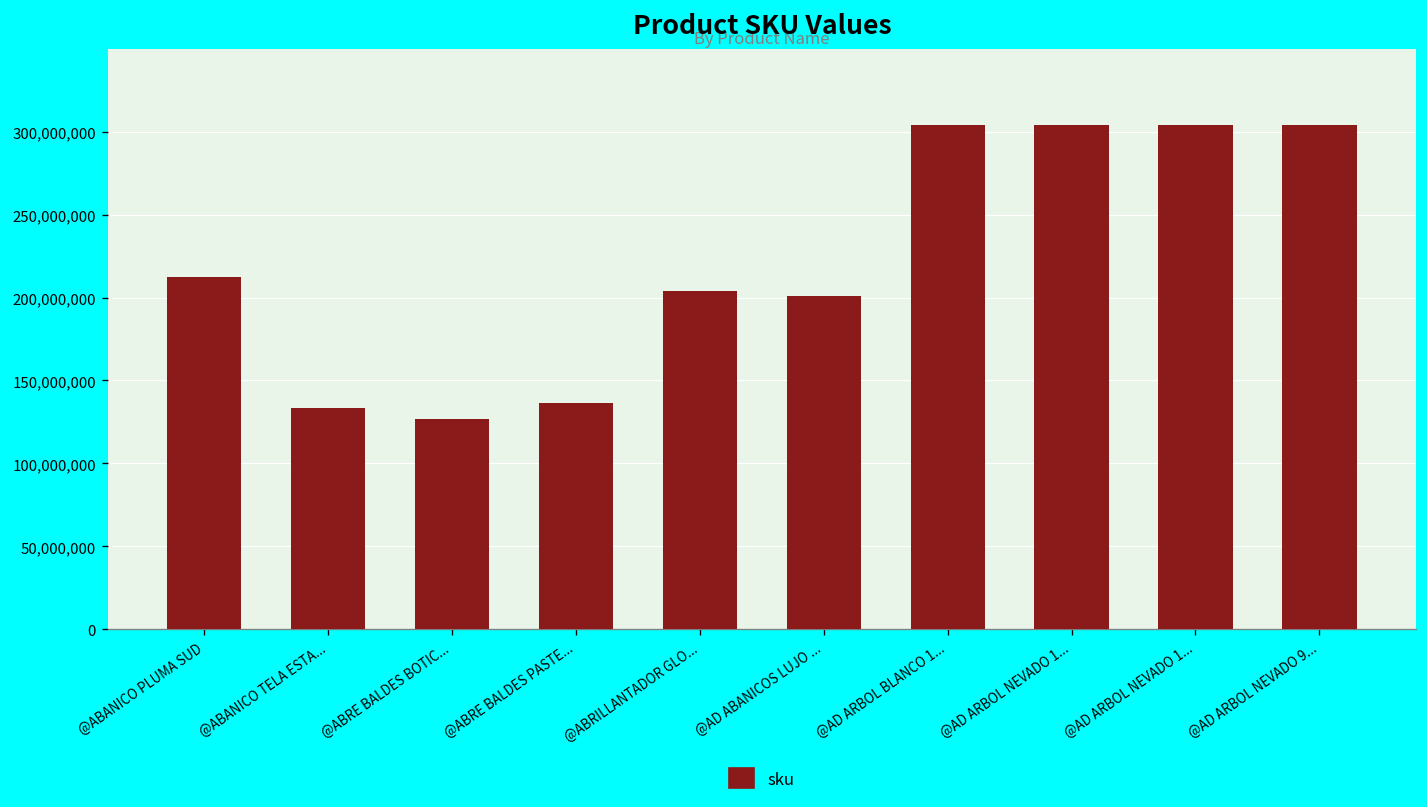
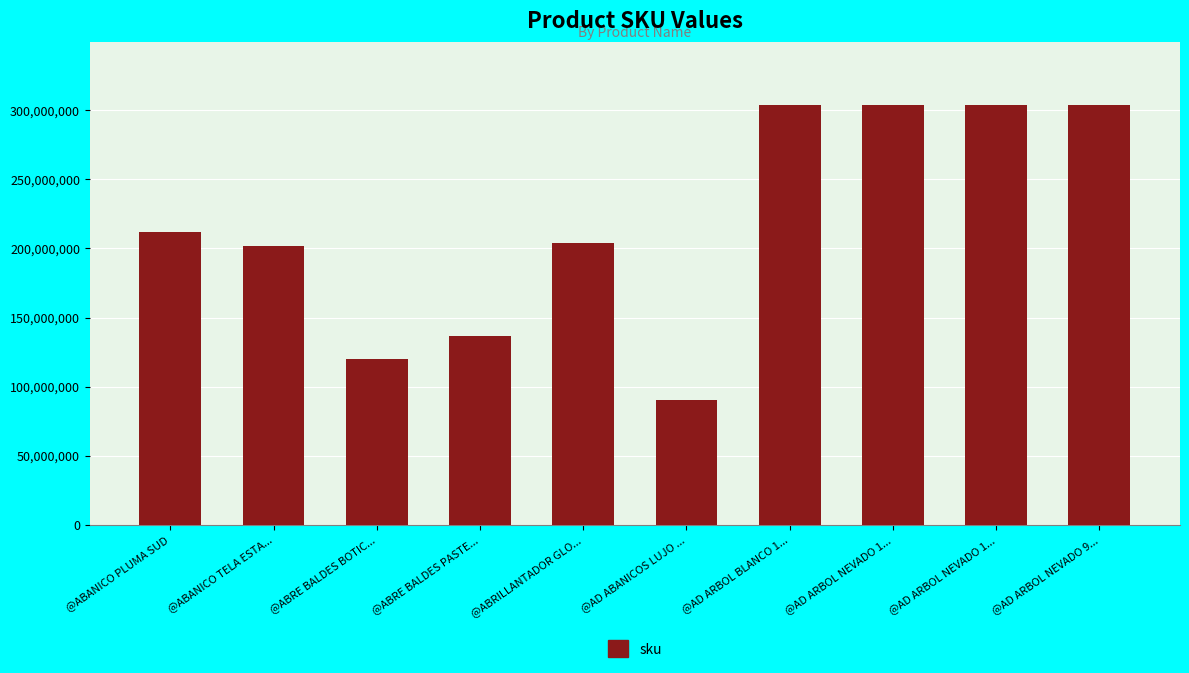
@ABANICO TELA ESTA...: 133,000,000 -> 202,000,000
@ABRE BALDES BOTIC...: 127,000,000 -> 120,000,000
@AD ABANICOS LUJO ...: 201,000,000 -> 91,000,000
